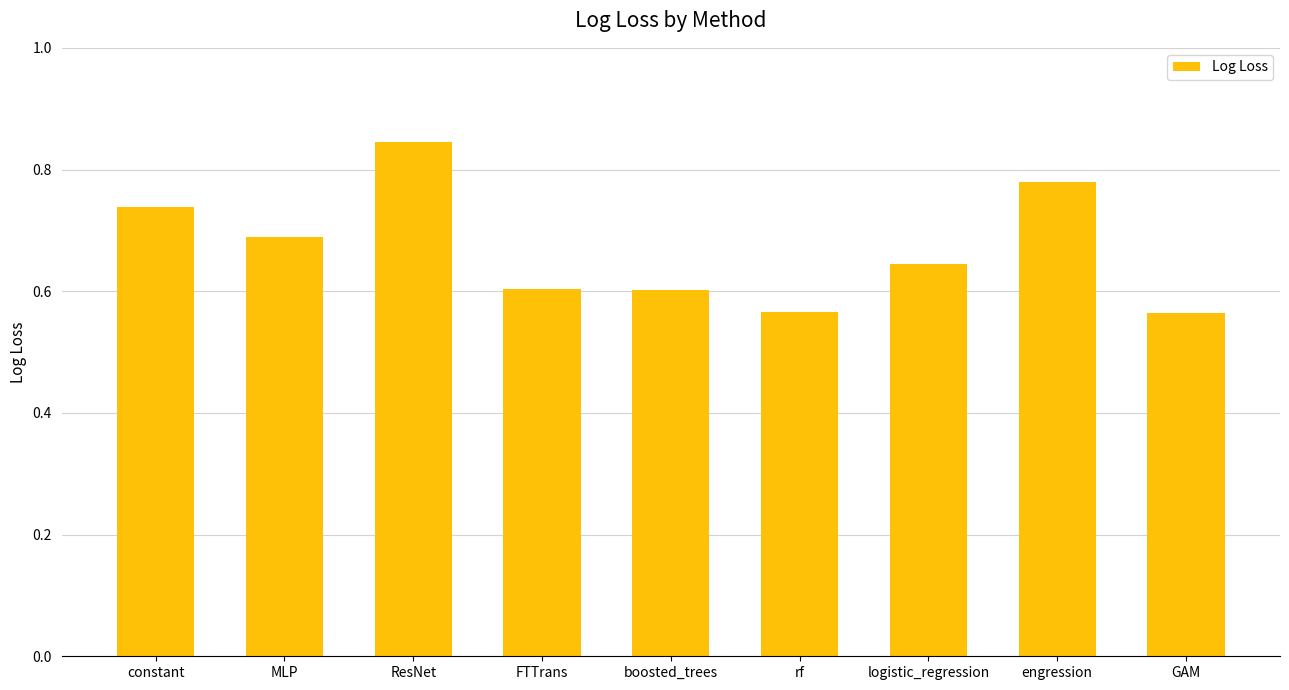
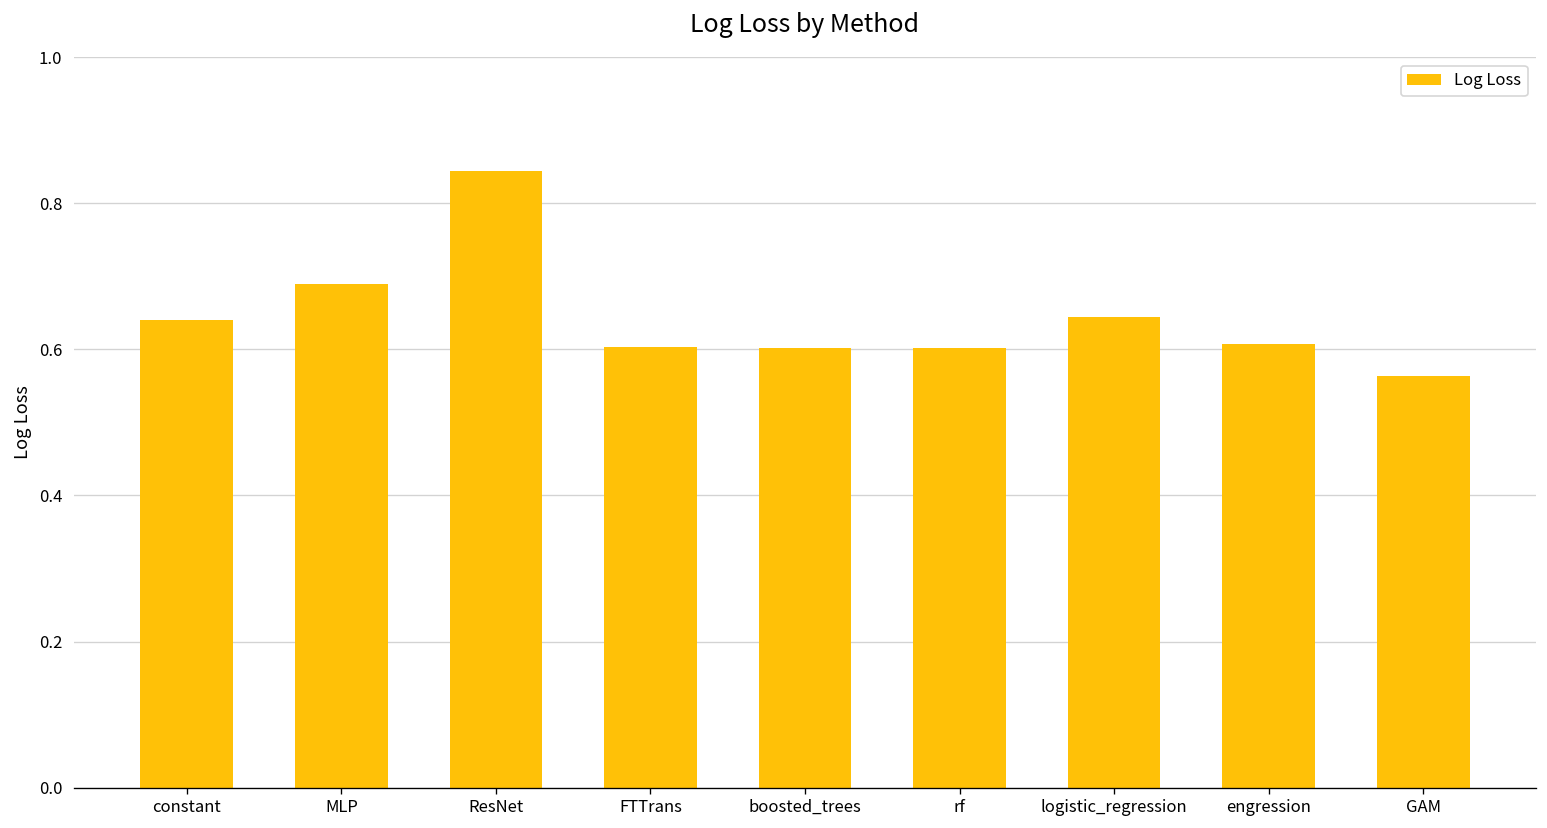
constant: 0.74 -> 0.64
rf: 0.57 -> 0.60
engression: 0.78 -> 0.61
